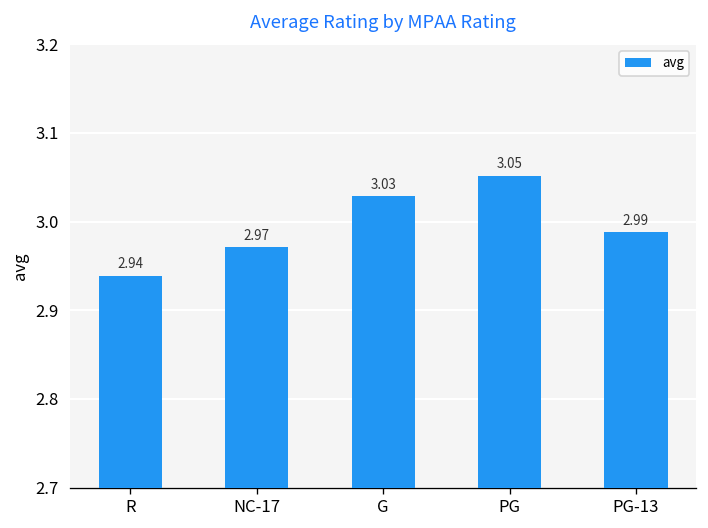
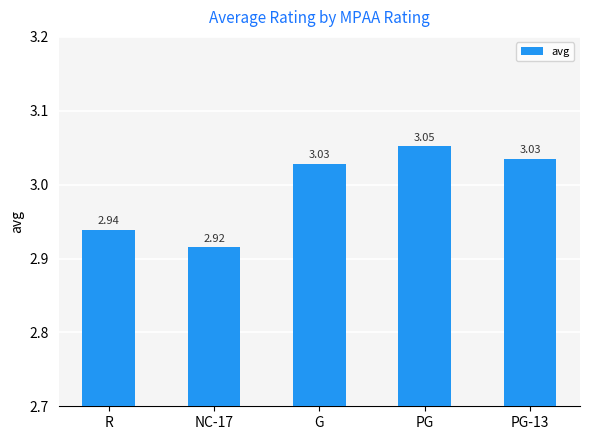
NC-17: 2.97 -> 2.92
PG-13: 2.99 -> 3.03
